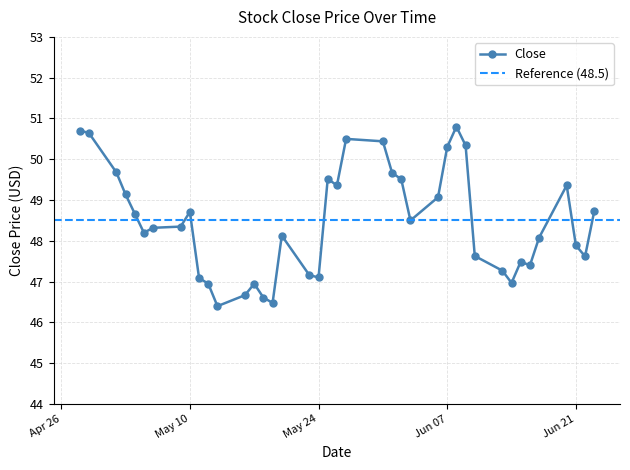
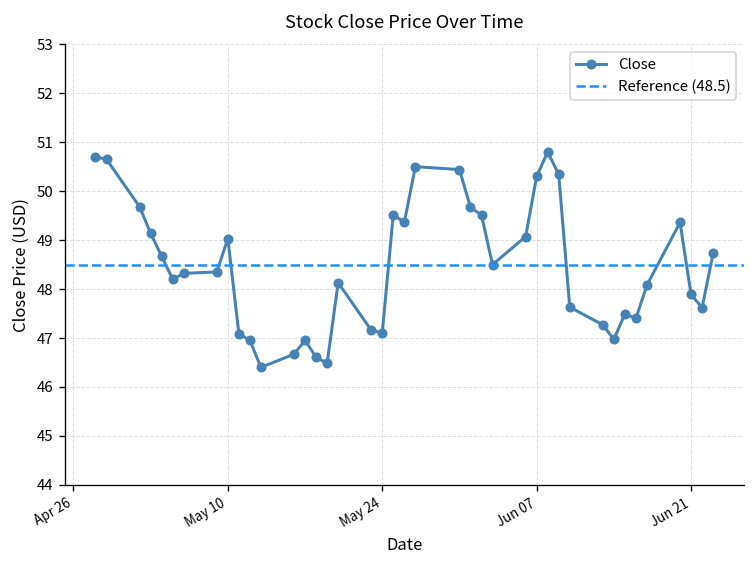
May 10: 48.7 -> 49.0
